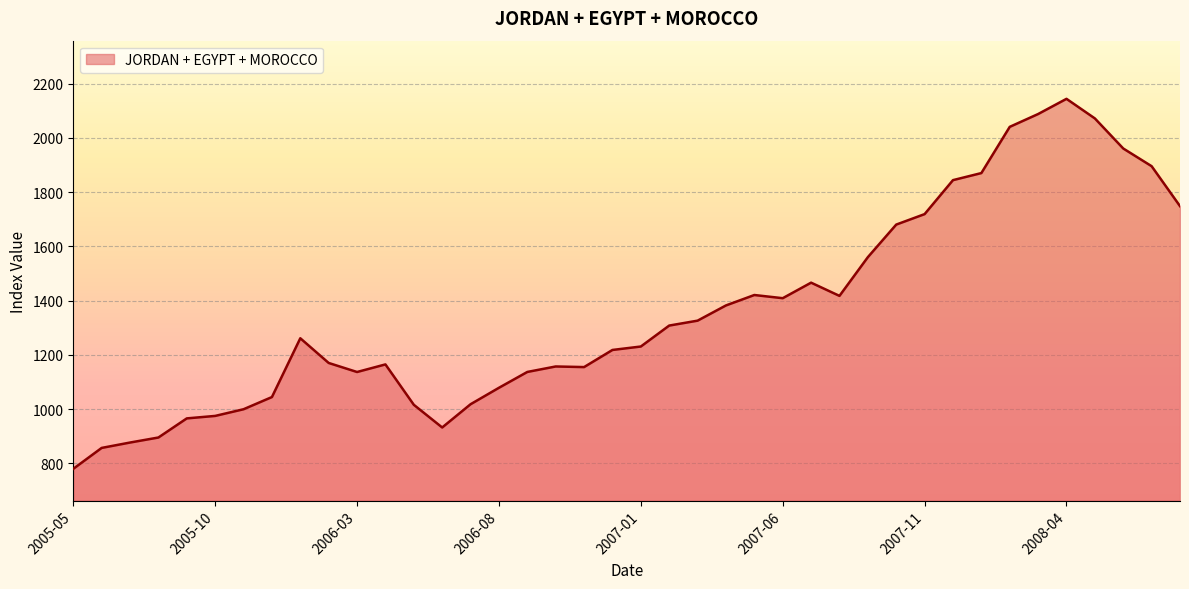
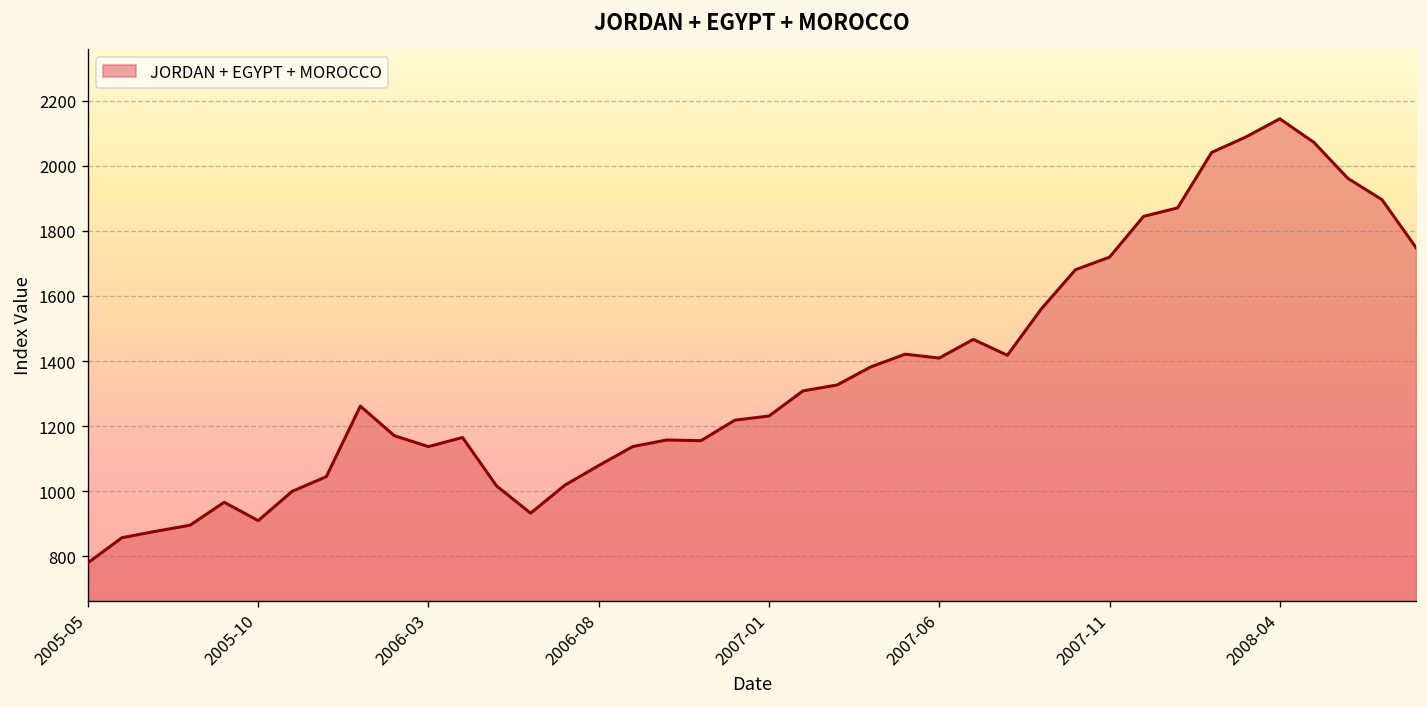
2005-10: 980 -> 910
